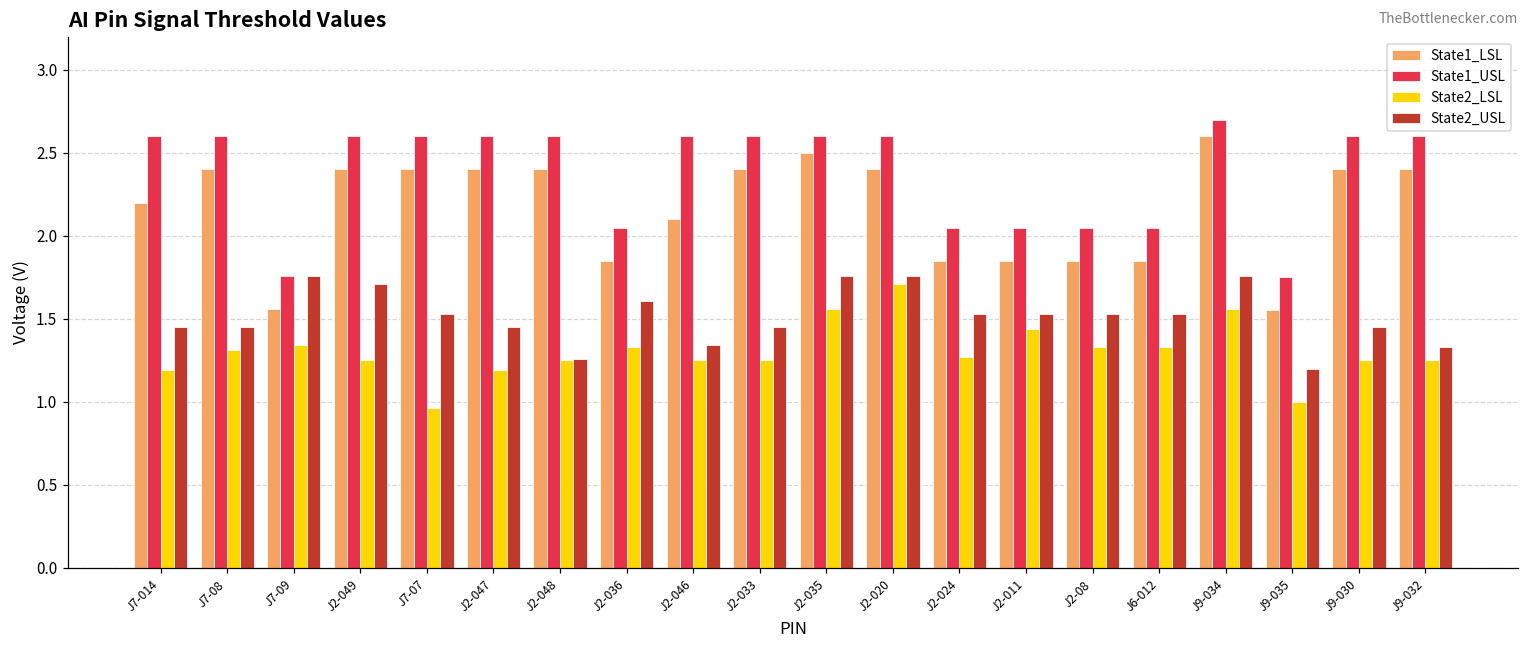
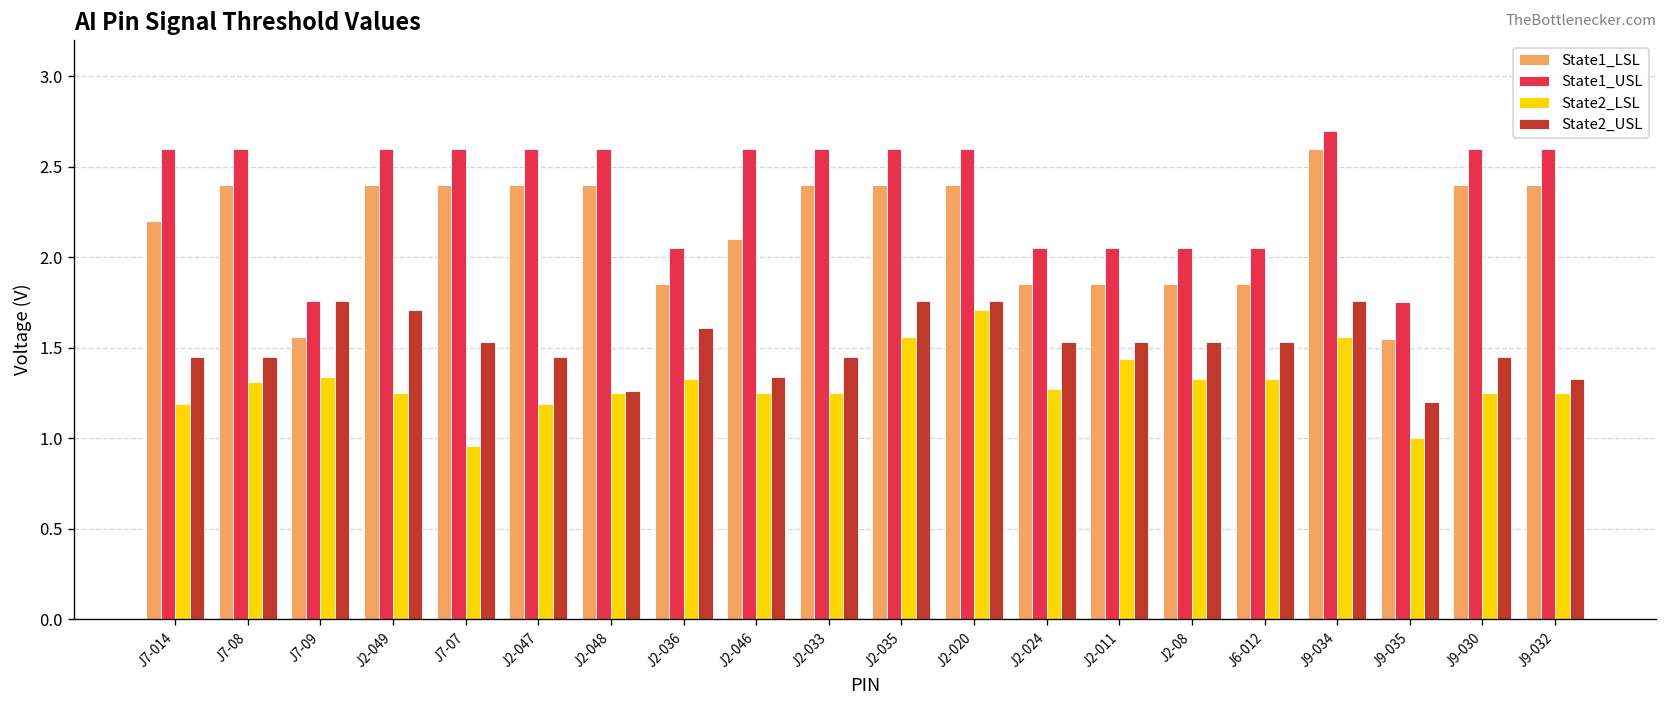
State1_LSL, J2-035: 2.5 -> 2.4
